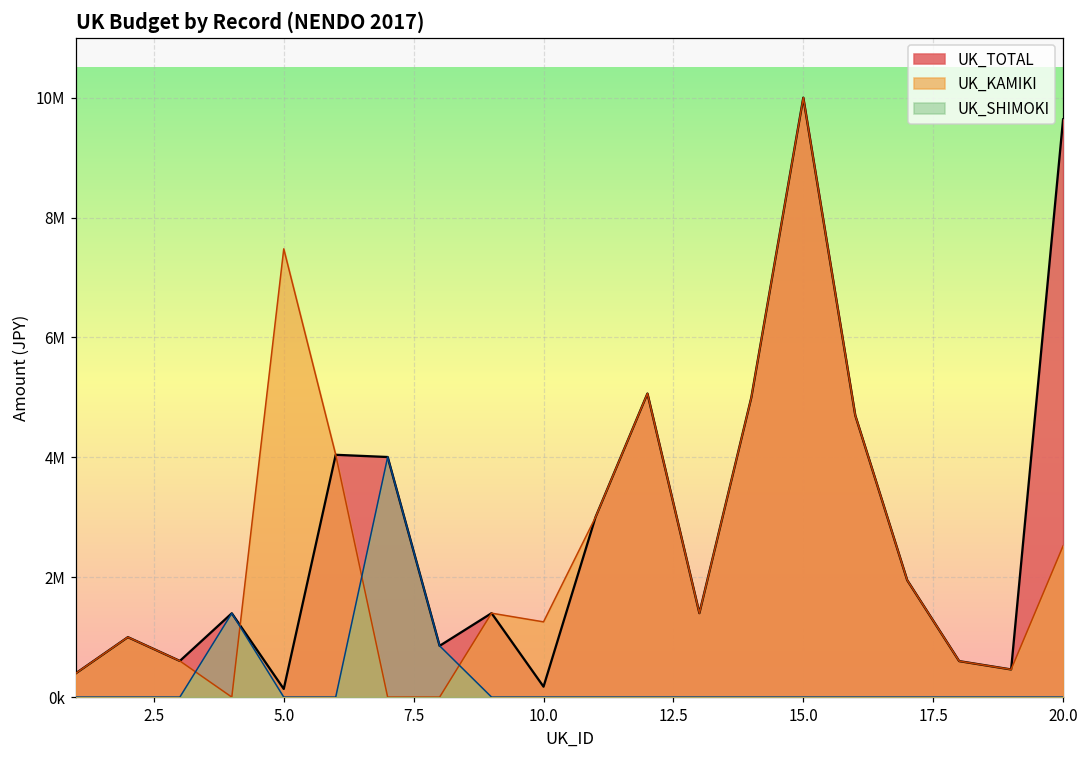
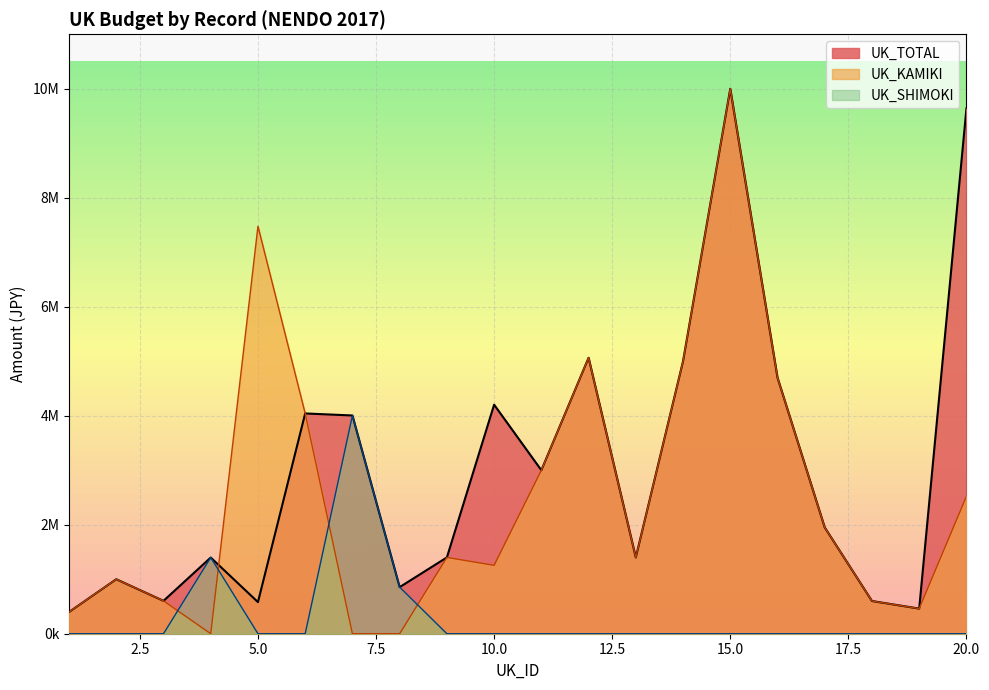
UK_TOTAL, 5.0: 100000 -> 600000
UK_TOTAL, 10.0: 200000 -> 4200000
